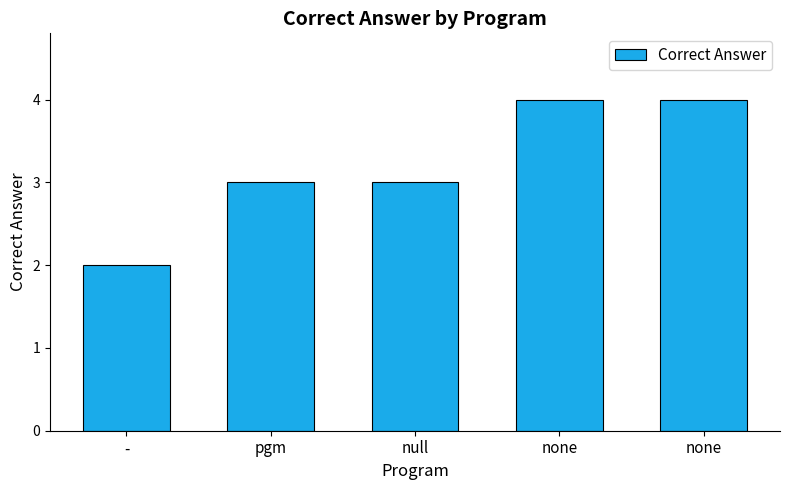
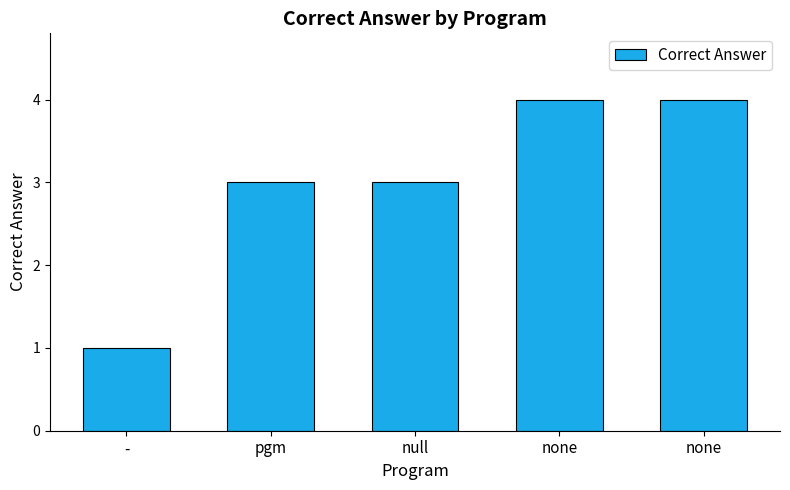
-: 2 -> 1
